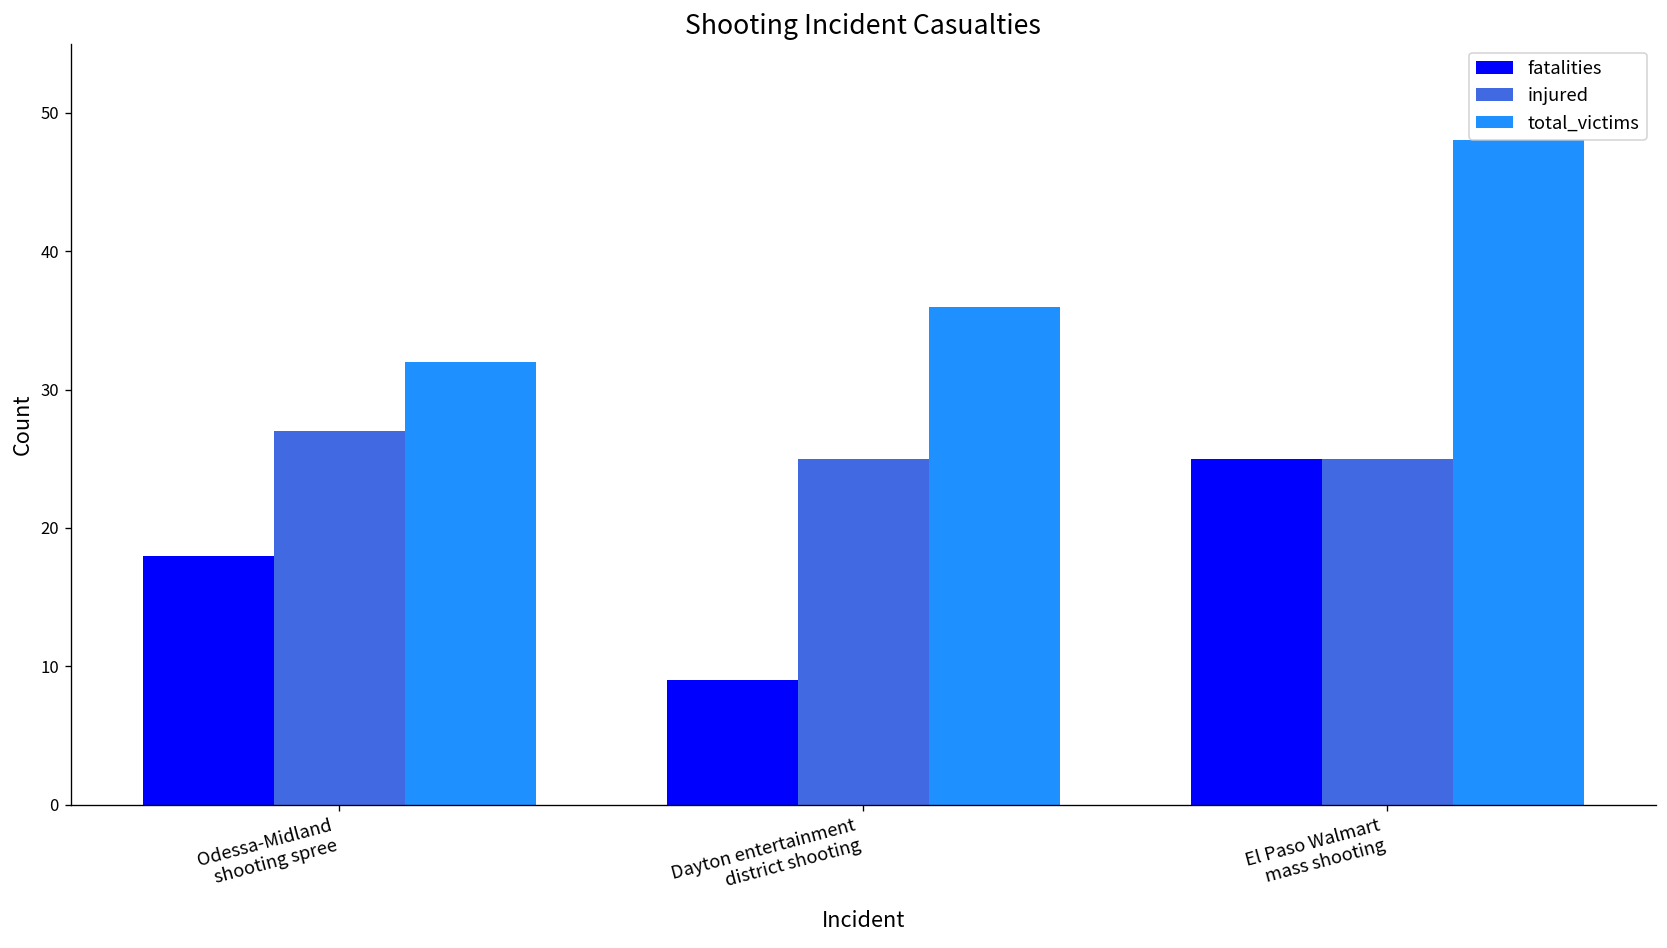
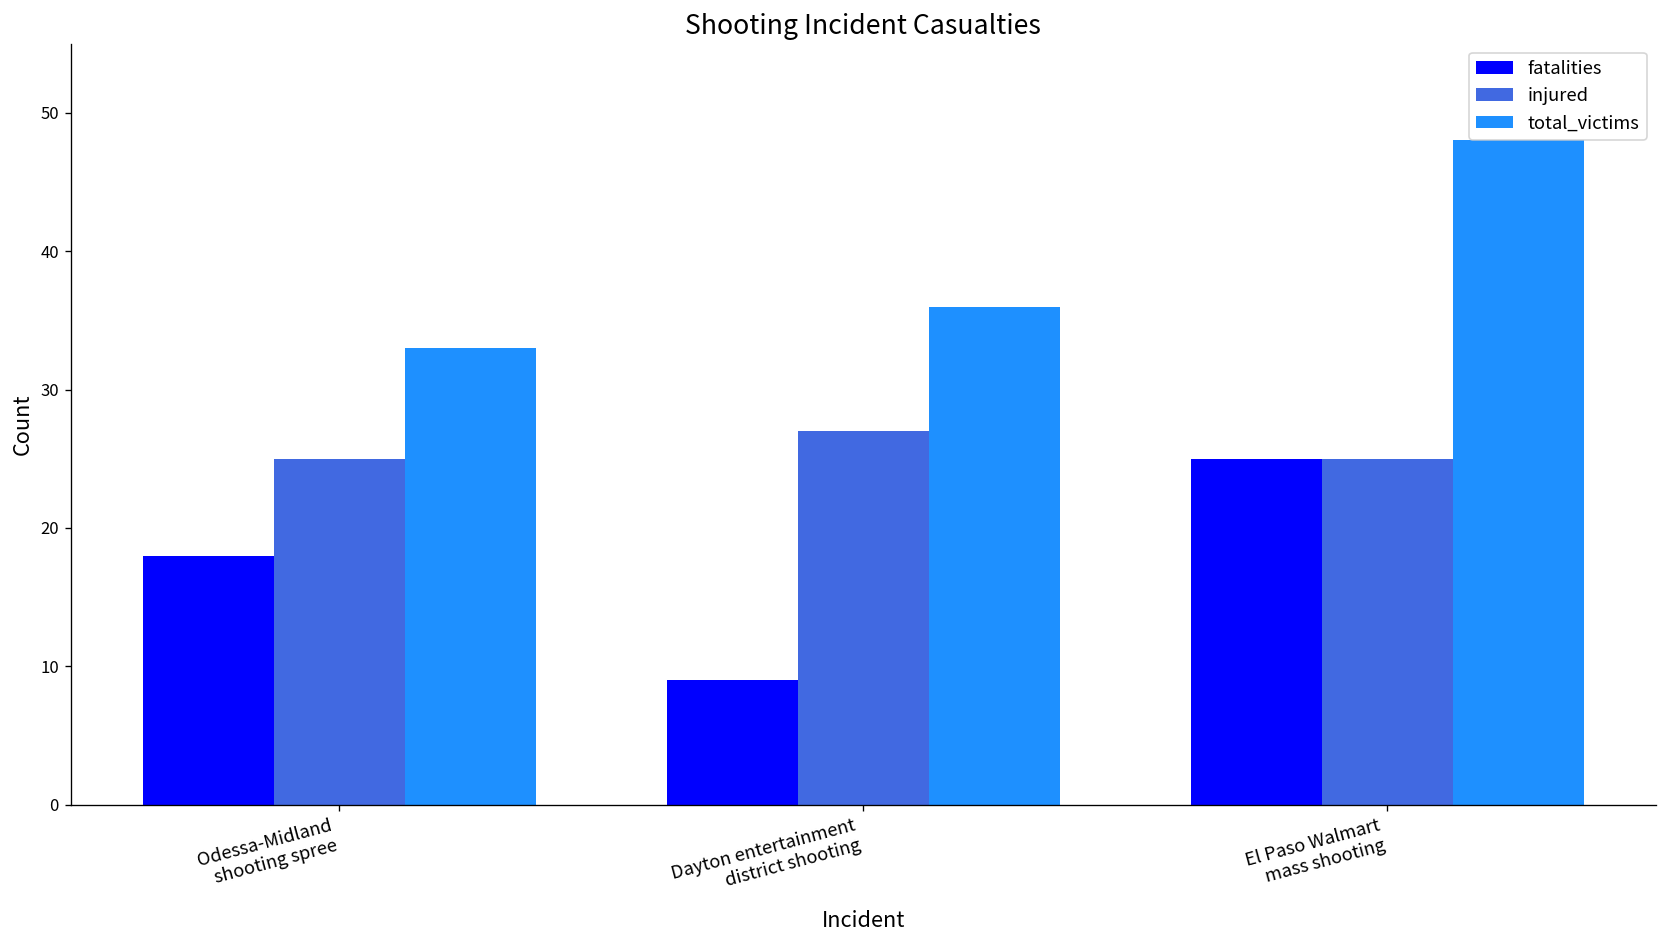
injured, Odessa-Midland shooting spree: 27 -> 25
total_victims, Odessa-Midland shooting spree: 32 -> 33
injured, Dayton entertainment district shooting: 25 -> 27
